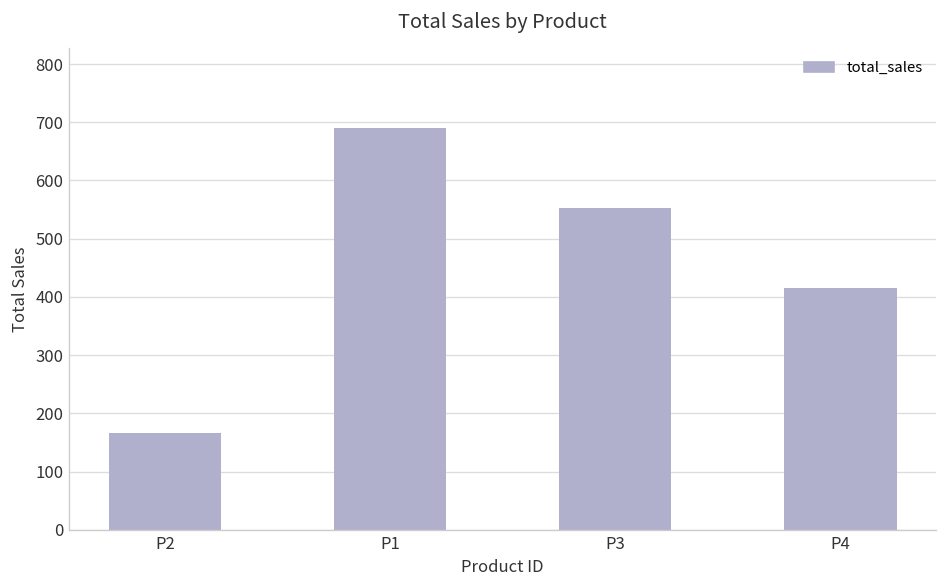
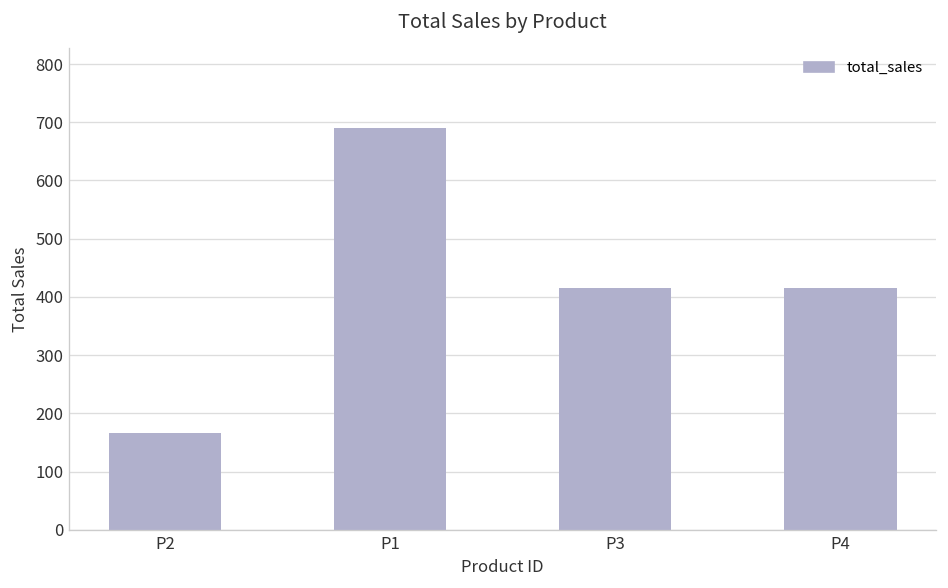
P3: 550 -> 420
